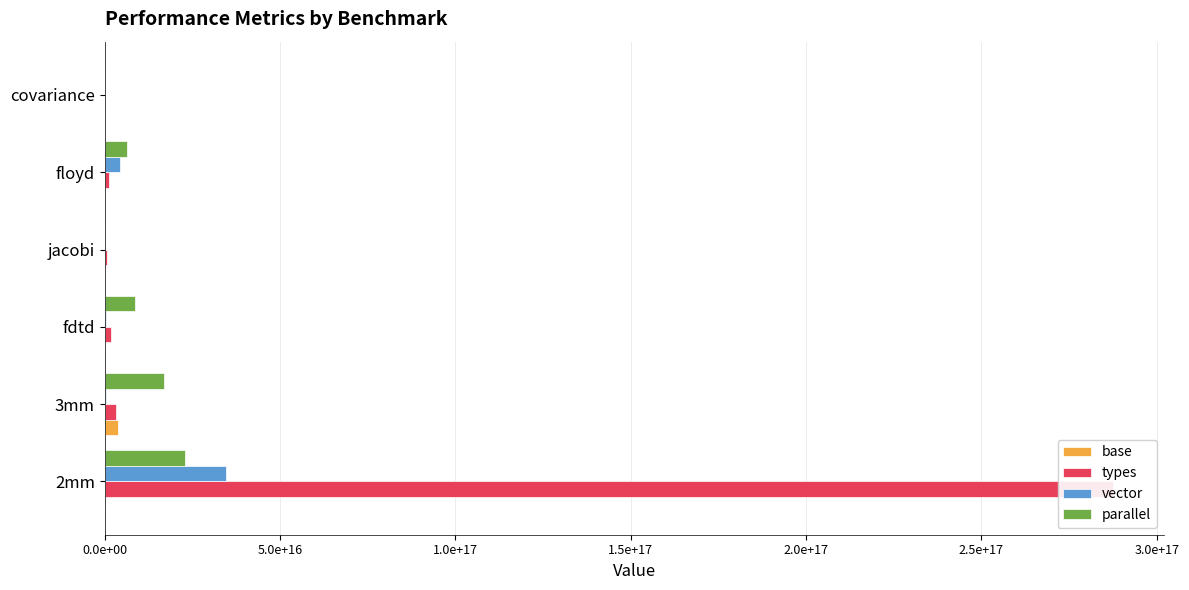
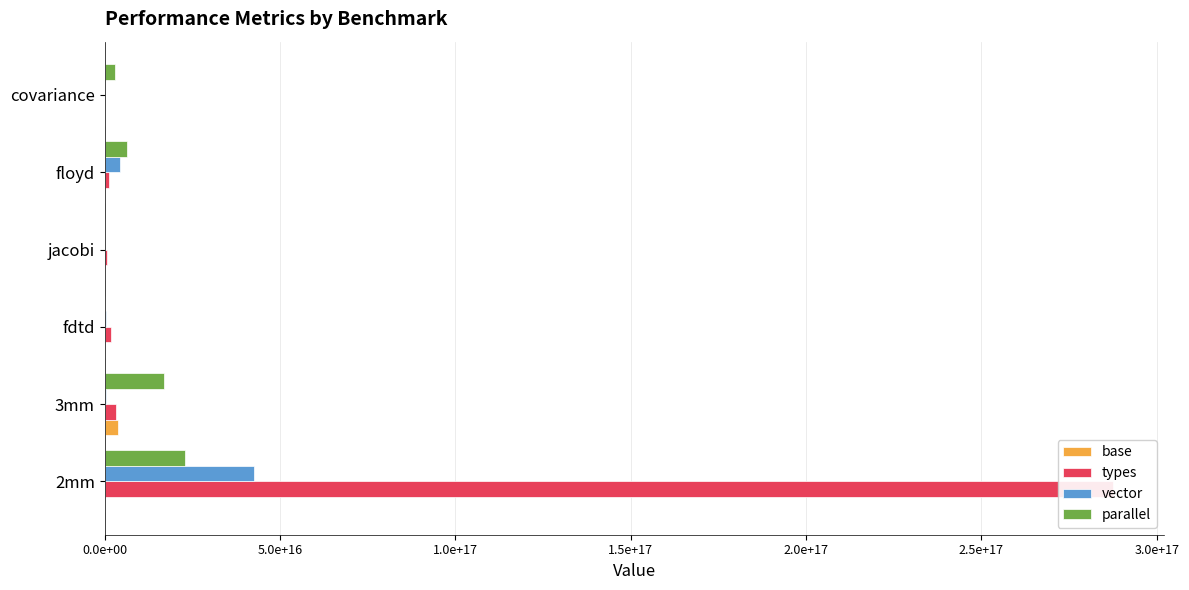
parallel, covariance: 0 -> 3000000000000000
parallel, fdtd: 9000000000000000 -> 0
vector, 2mm: 34000000000000000 -> 43000000000000000
